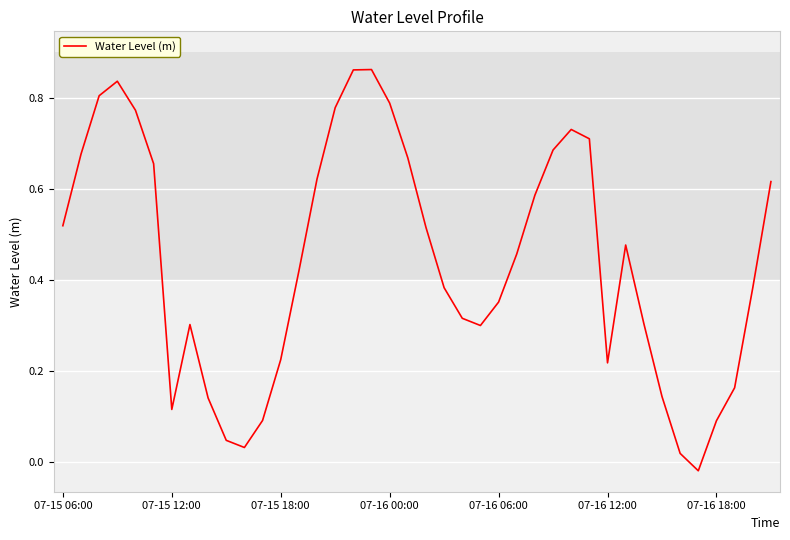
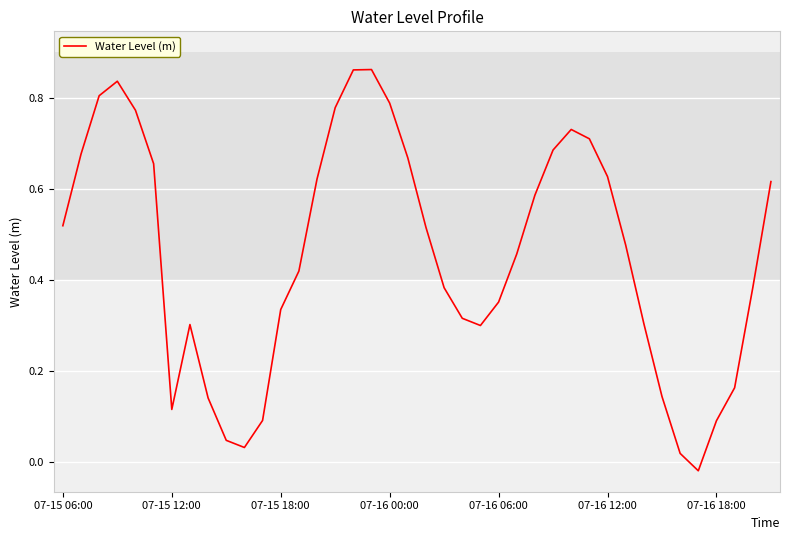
07-15 18:00: 0.22 -> 0.33
07-16 12:00: 0.22 -> 0.63
